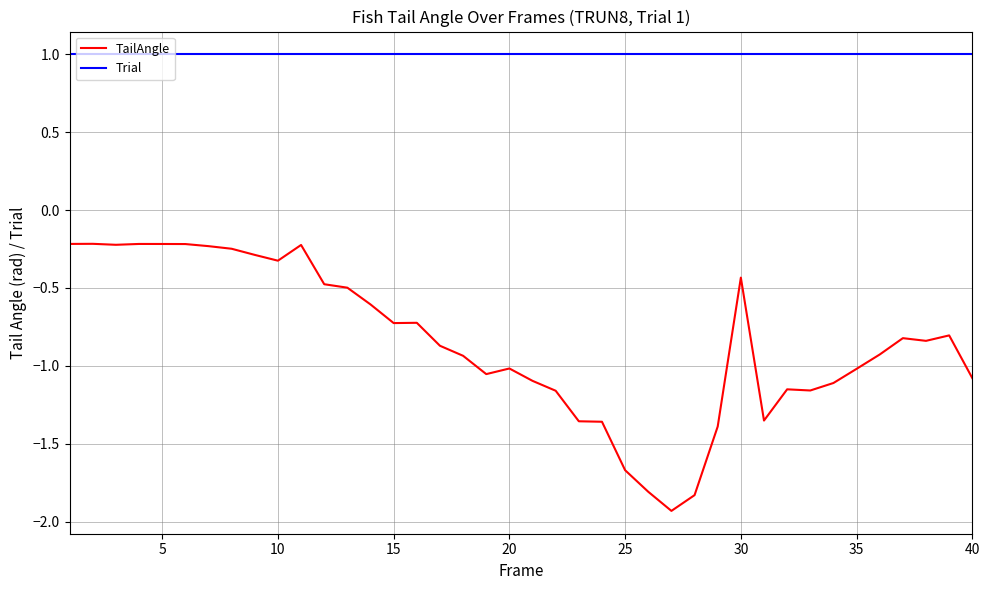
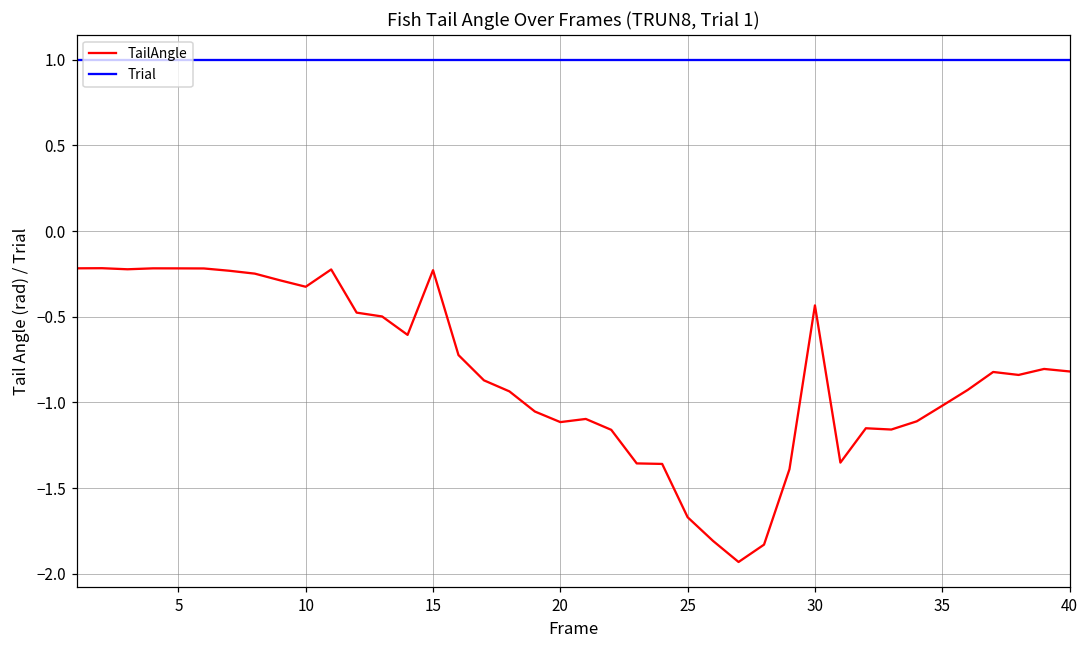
TailAngle, 15: -0.73 -> -0.23
TailAngle, 20: -1.02 -> -1.11
TailAngle, 40: -1.08 -> -0.82
